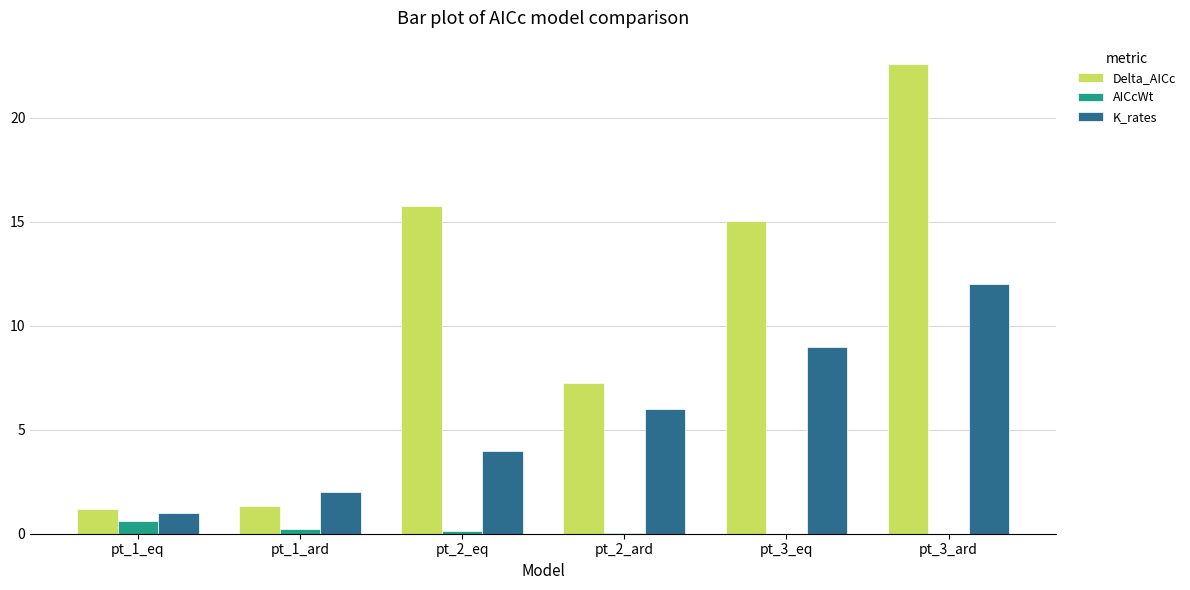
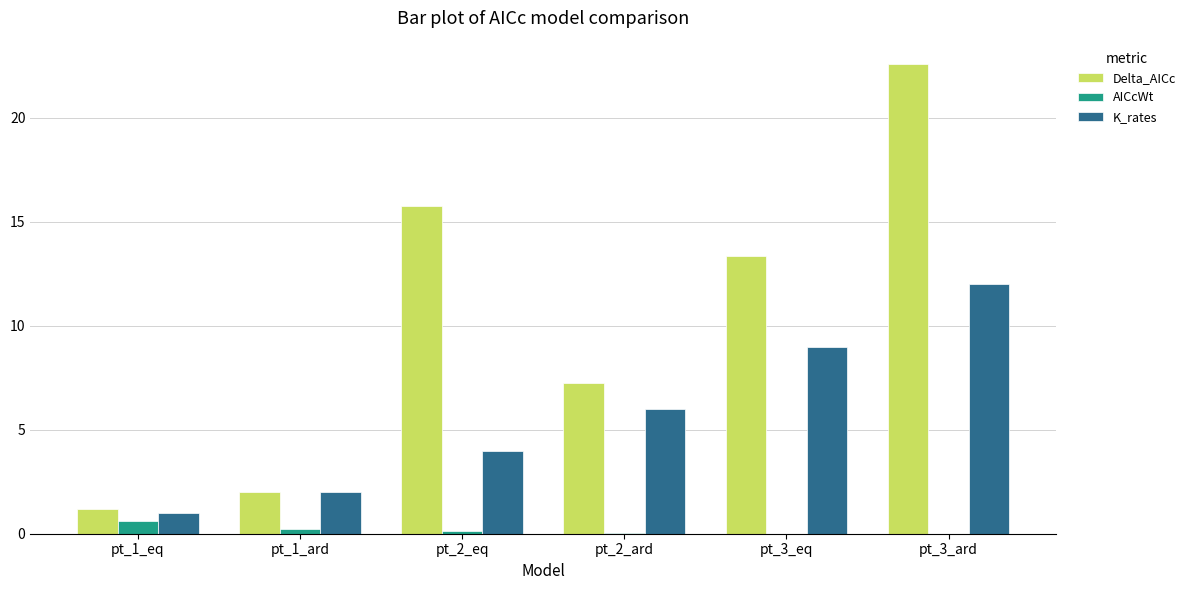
Delta_AICc, pt_1_ard: 1.3 -> 2.0
Delta_AICc, pt_3_eq: 15.0 -> 13.4
